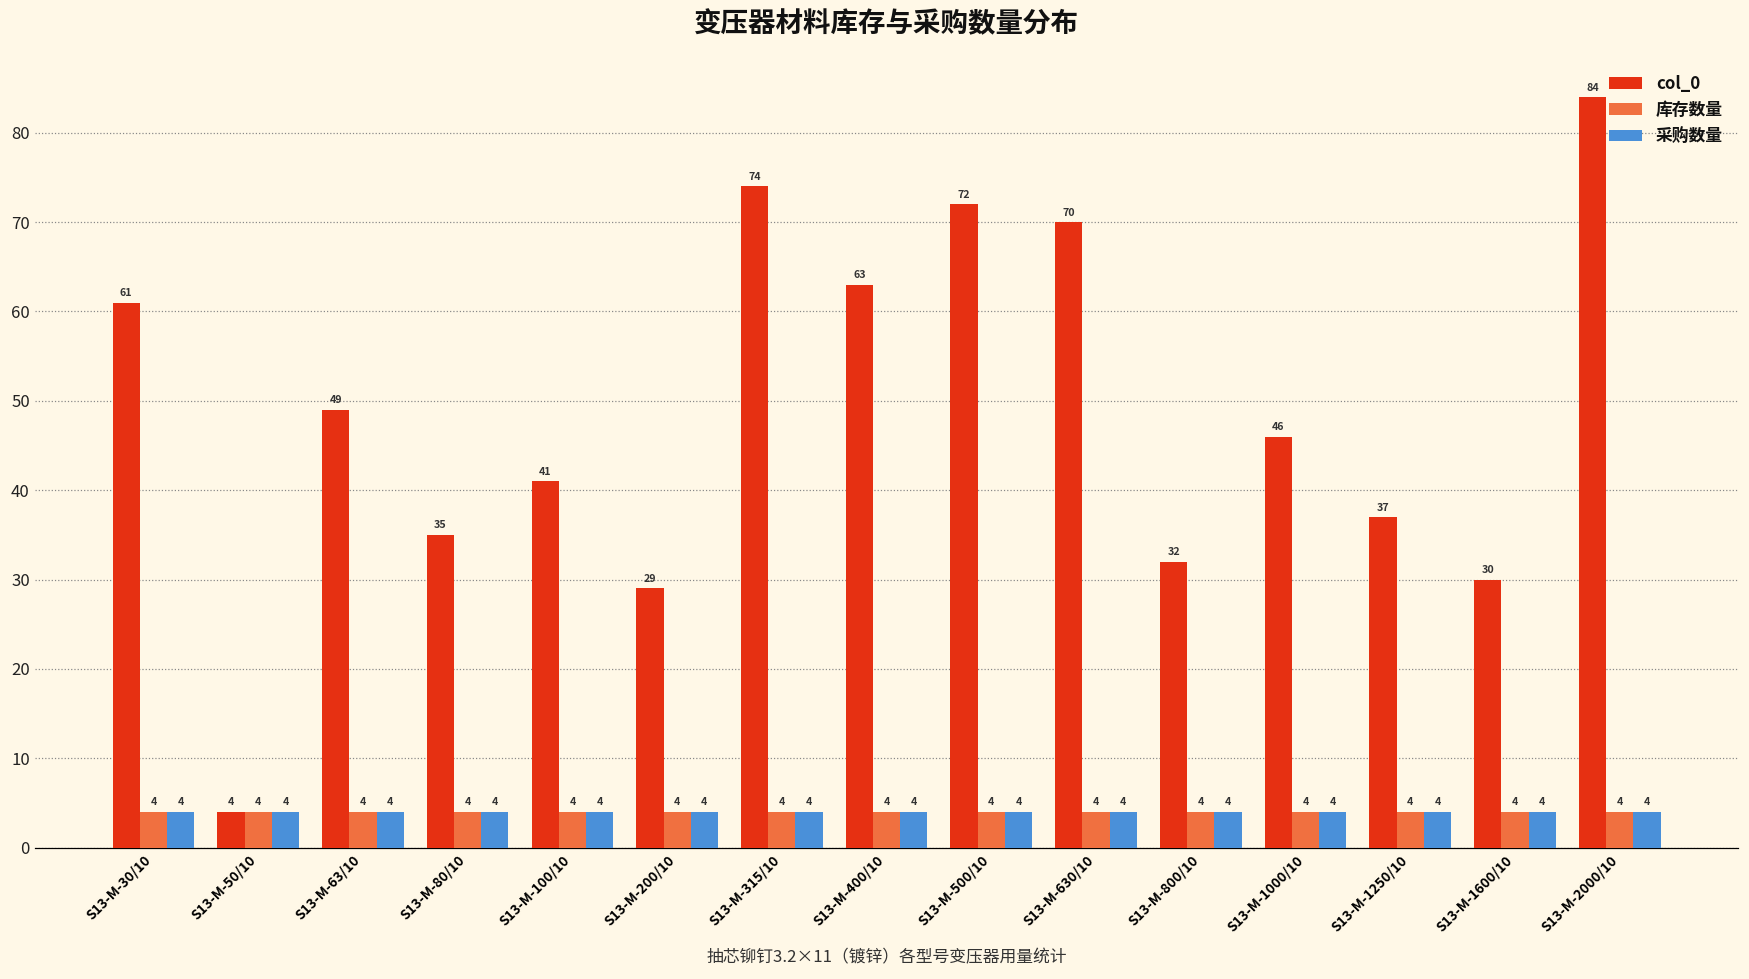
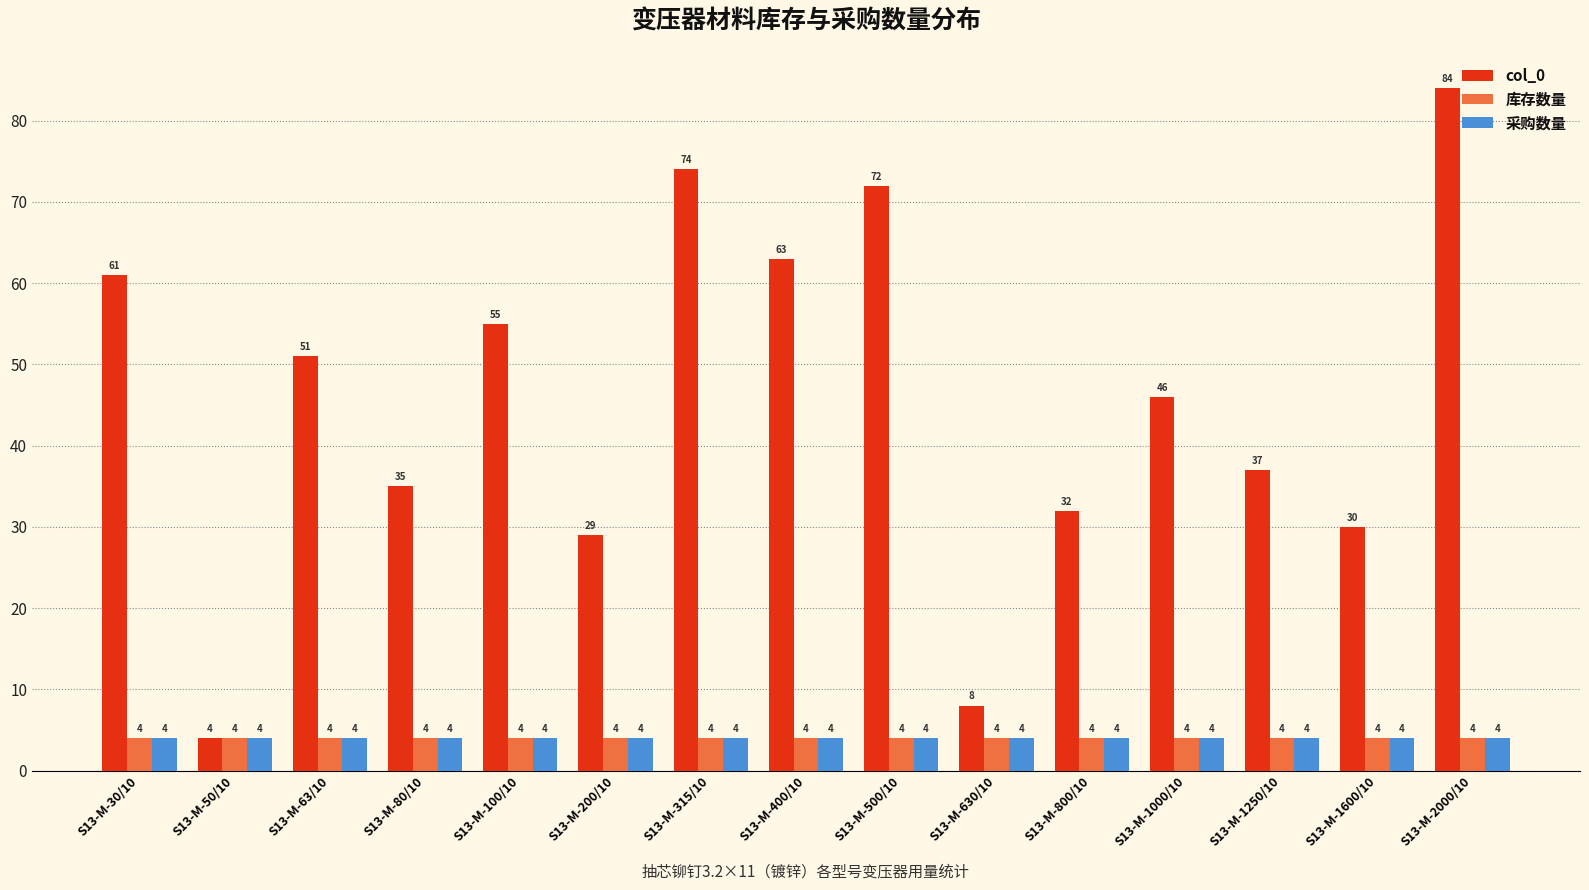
col_0, S13-M-63/10: 49 -> 51
col_0, S13-M-100/10: 41 -> 55
col_0, S13-M-630/10: 70 -> 8
